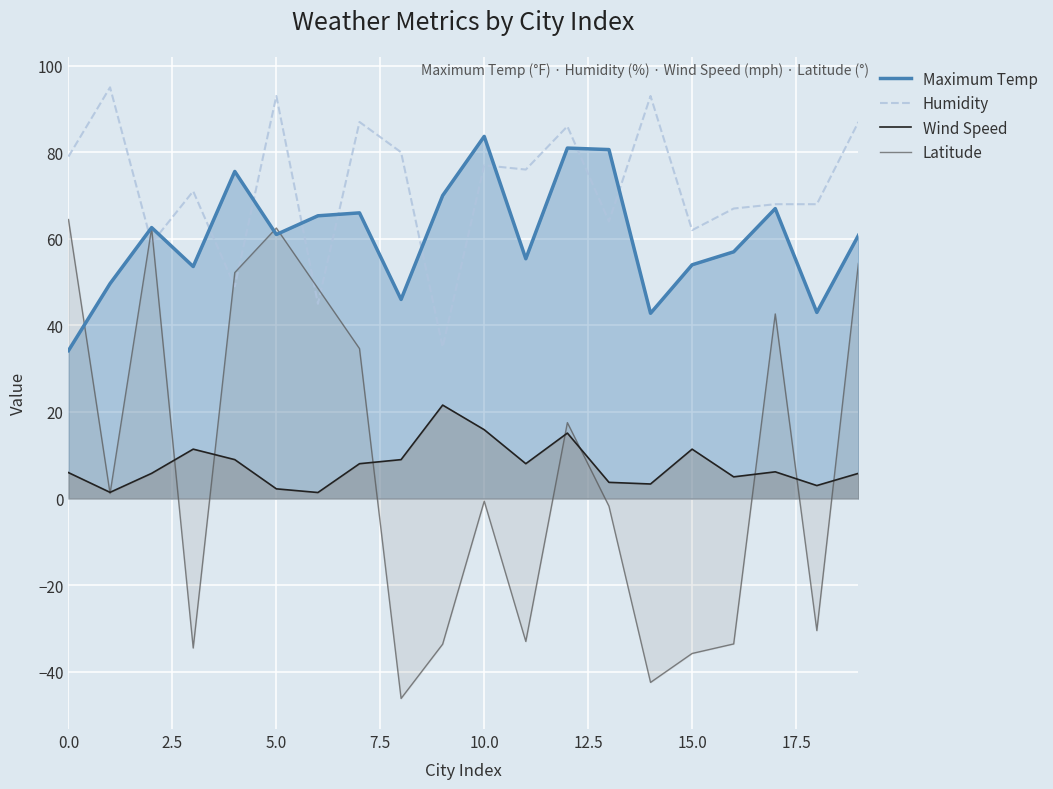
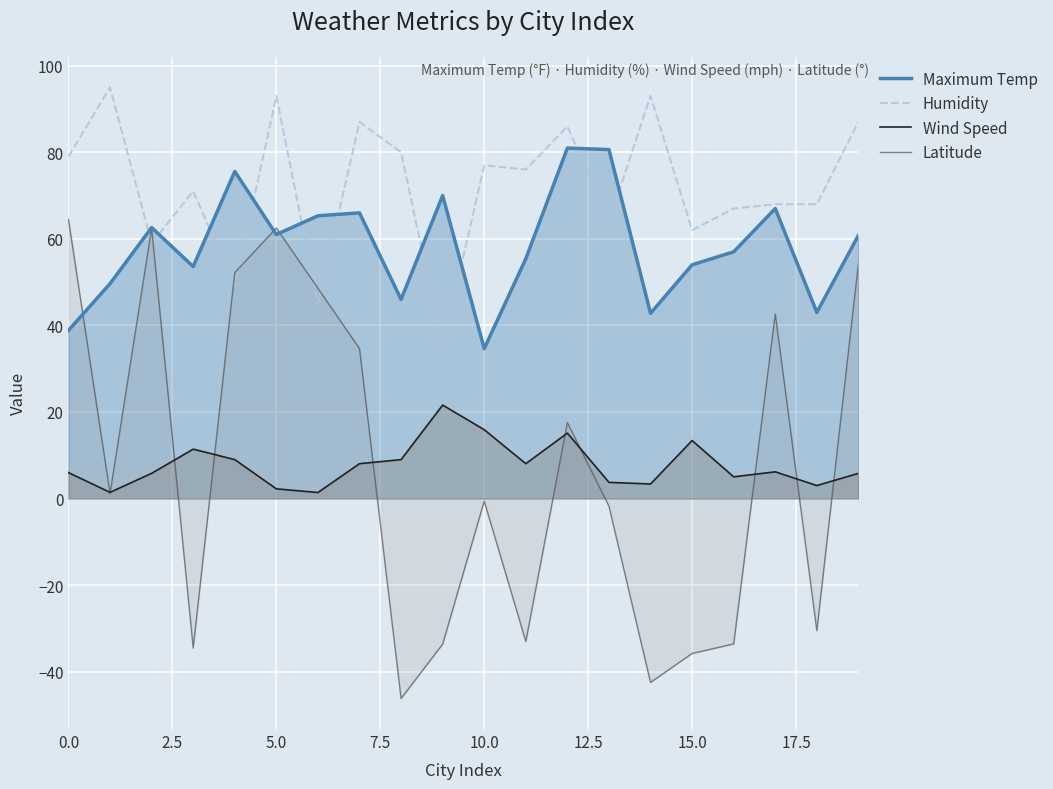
Maximum Temp, 0.0: 34 -> 39
Maximum Temp, 10.0: 84 -> 35
Wind Speed, 15.0: 11 -> 13
